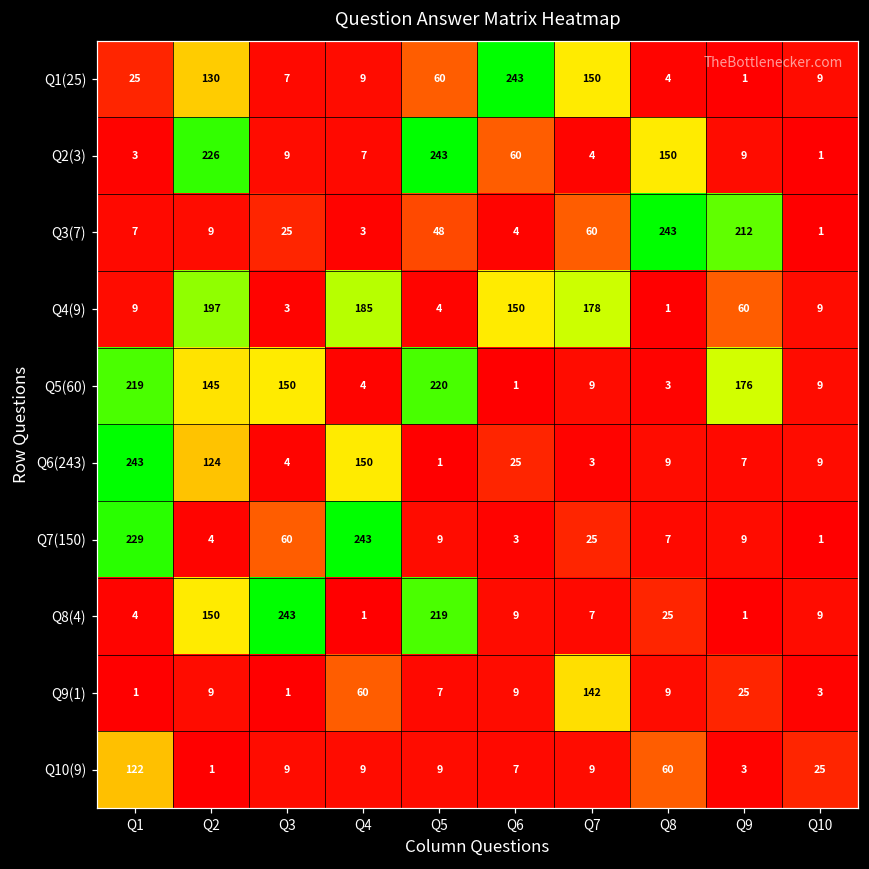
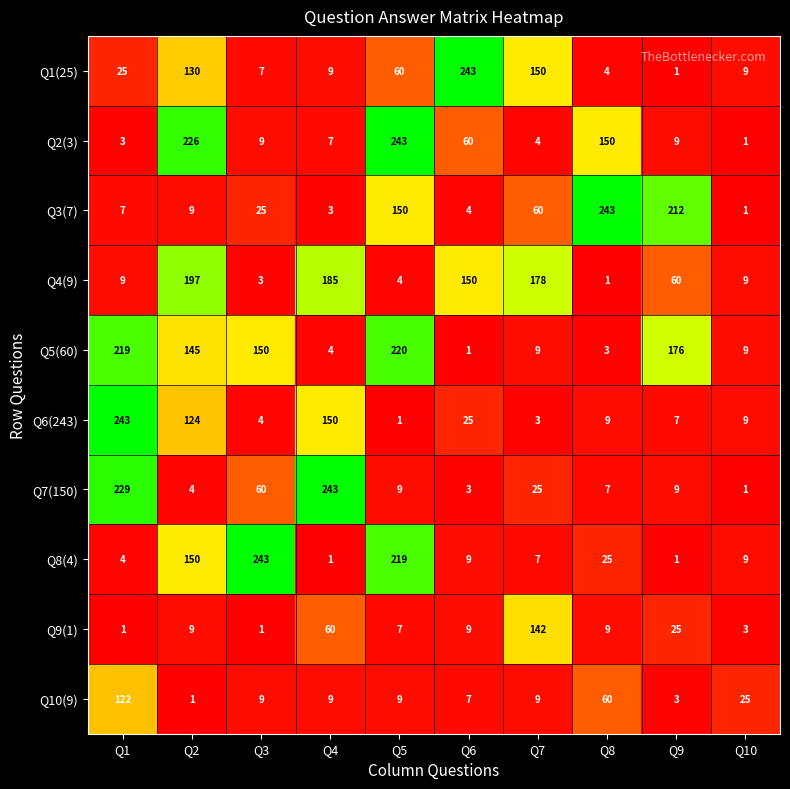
Q3(7), Q5: 48 -> 150
